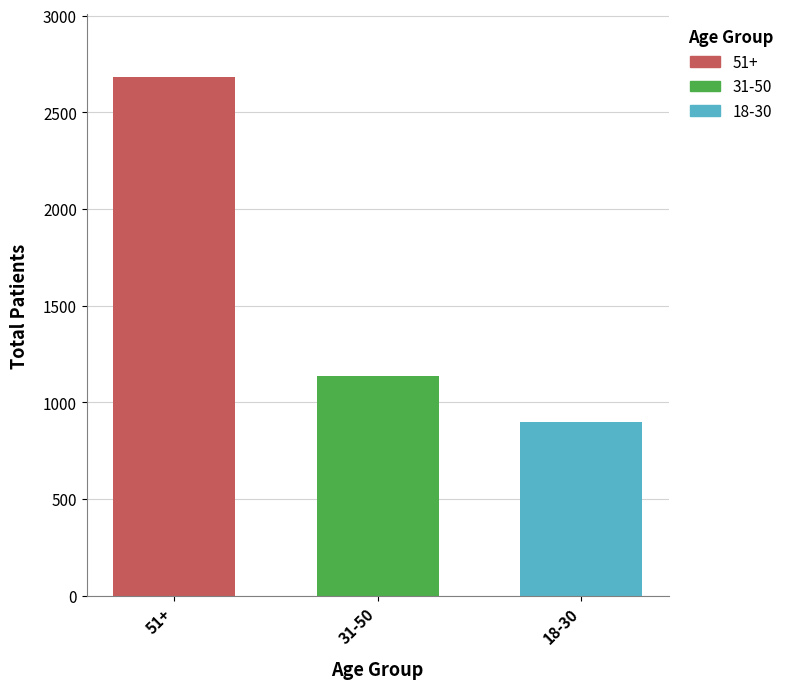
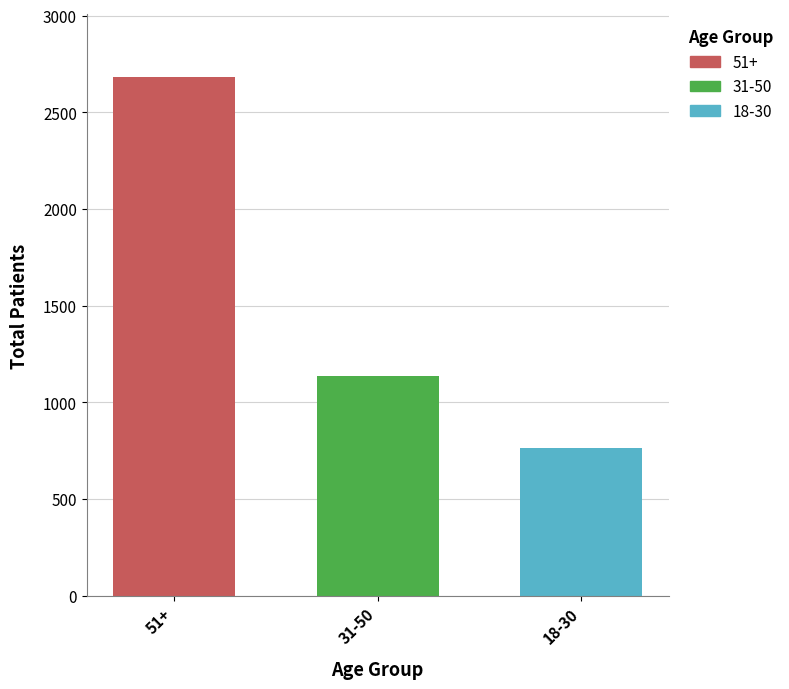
18-30: 900 -> 770
